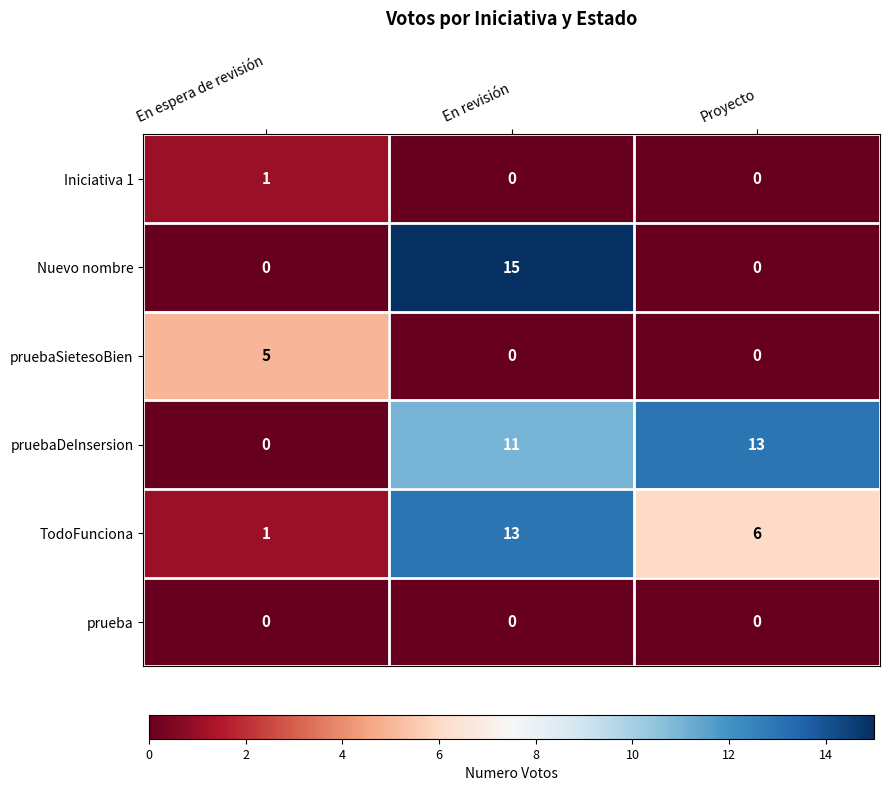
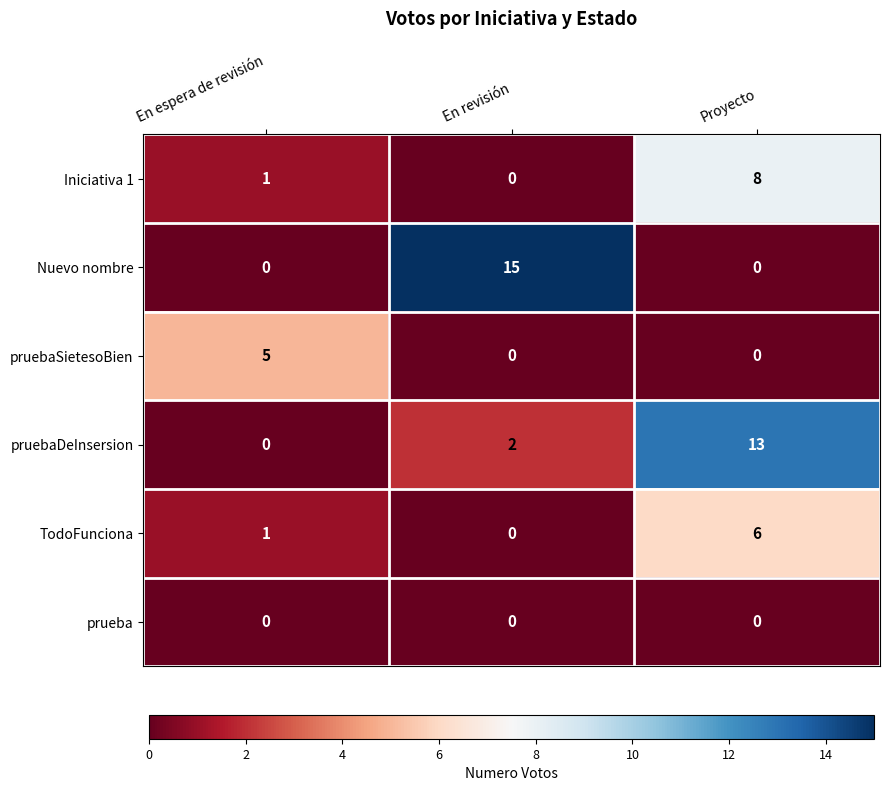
Iniciativa 1, Proyecto: 0 -> 8
pruebaDeInsersion, En revisión: 11 -> 2
TodoFunciona, En revisión: 13 -> 0
